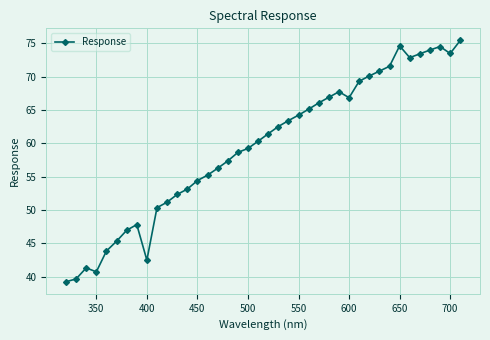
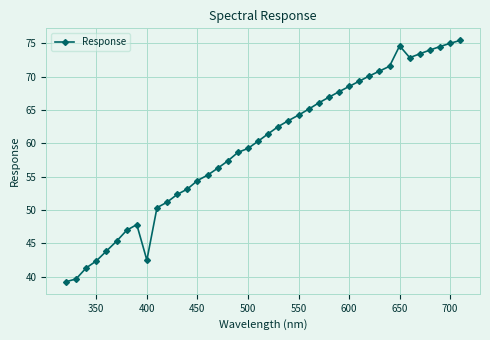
350: 41 -> 42
600: 67 -> 69
700: 73 -> 75
